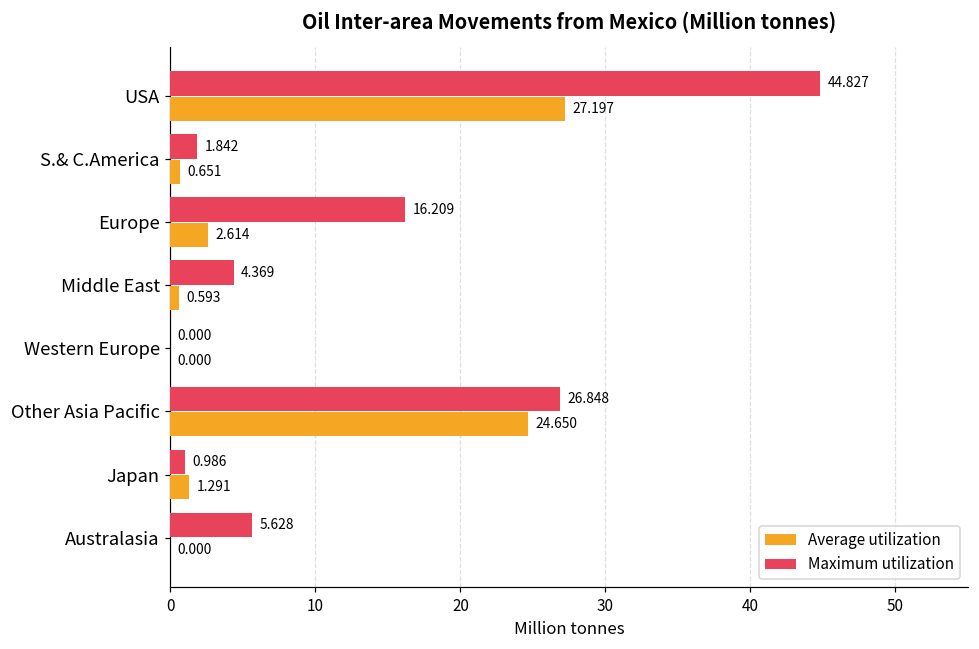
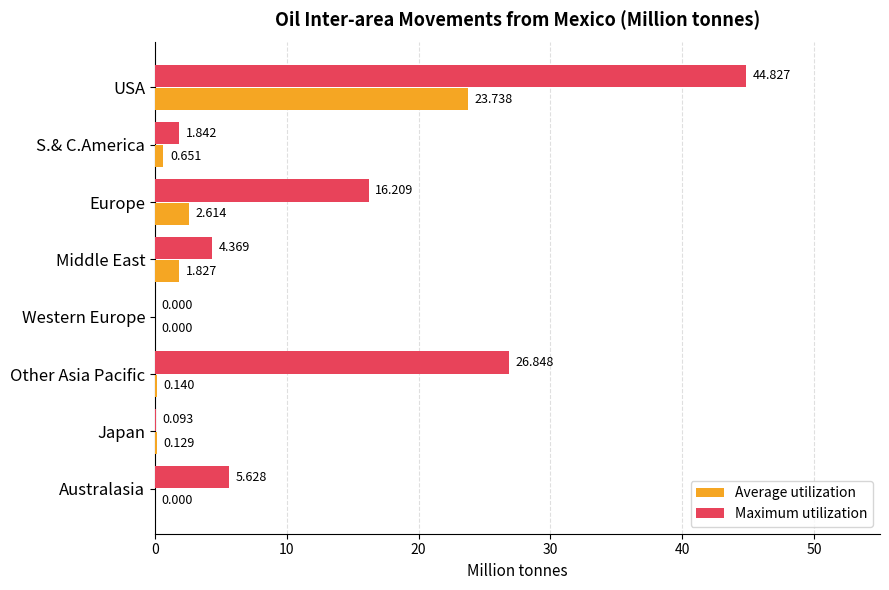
Average utilization, USA: 27.197 -> 23.738
Average utilization, Middle East: 0.593 -> 1.827
Average utilization, Other Asia Pacific: 24.650 -> 0.140
Maximum utilization, Japan: 0.986 -> 0.093
Average utilization, Japan: 1.291 -> 0.129
